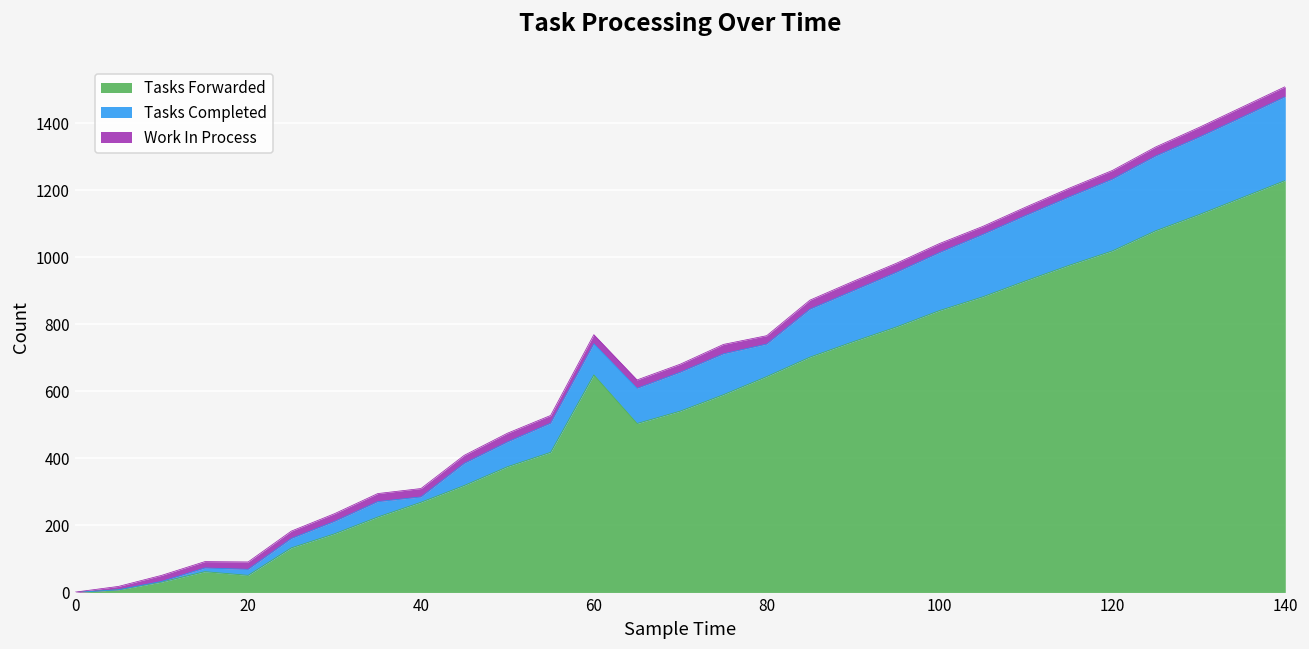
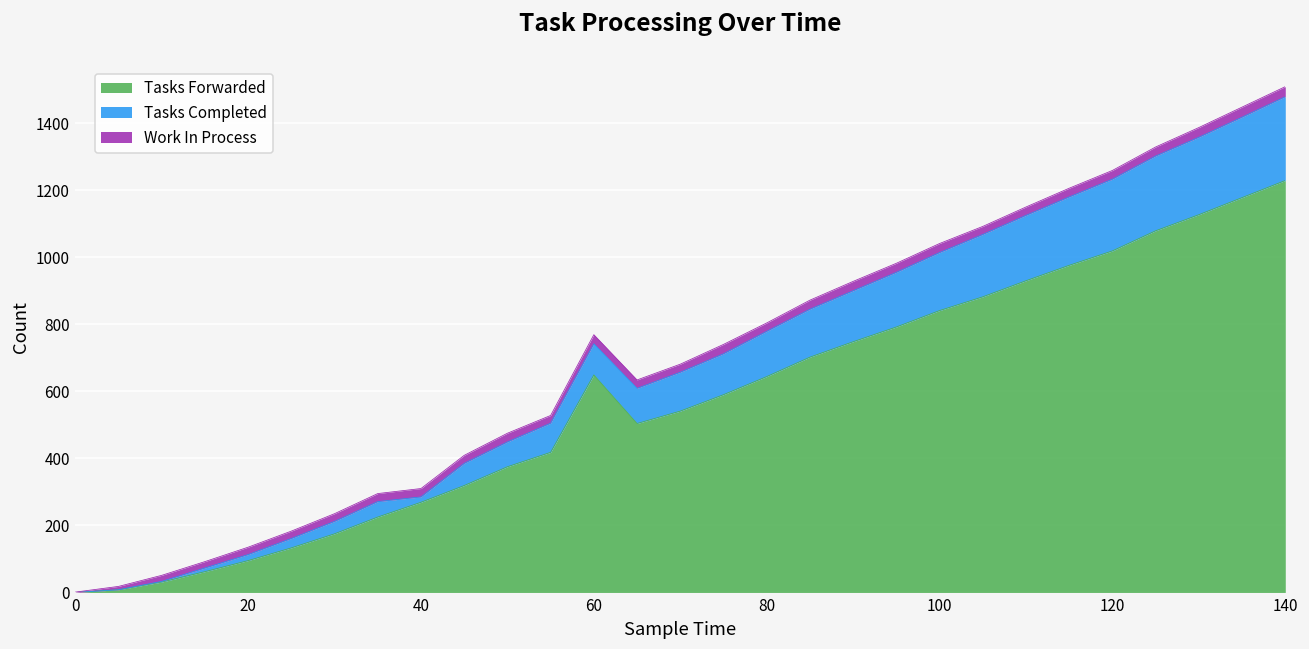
Tasks Forwarded, 20: 50 -> 100
Tasks Completed, 80: 100 -> 140
